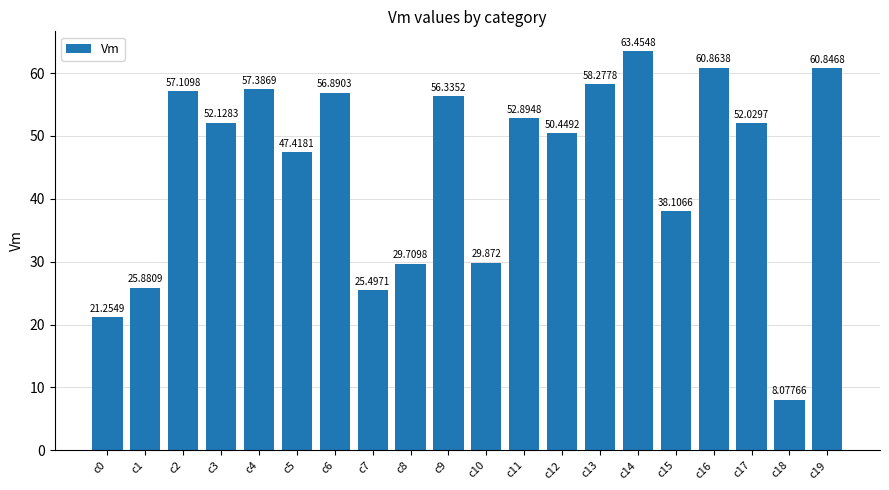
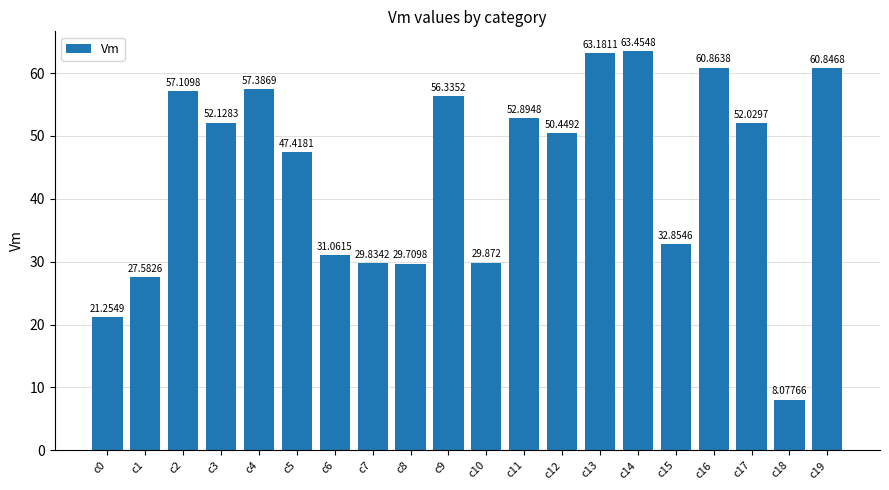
c1: 25.8809 -> 27.5826
c6: 56.8903 -> 31.0615
c7: 25.4971 -> 29.8342
c13: 58.2778 -> 63.1811
c15: 38.1066 -> 32.8546
